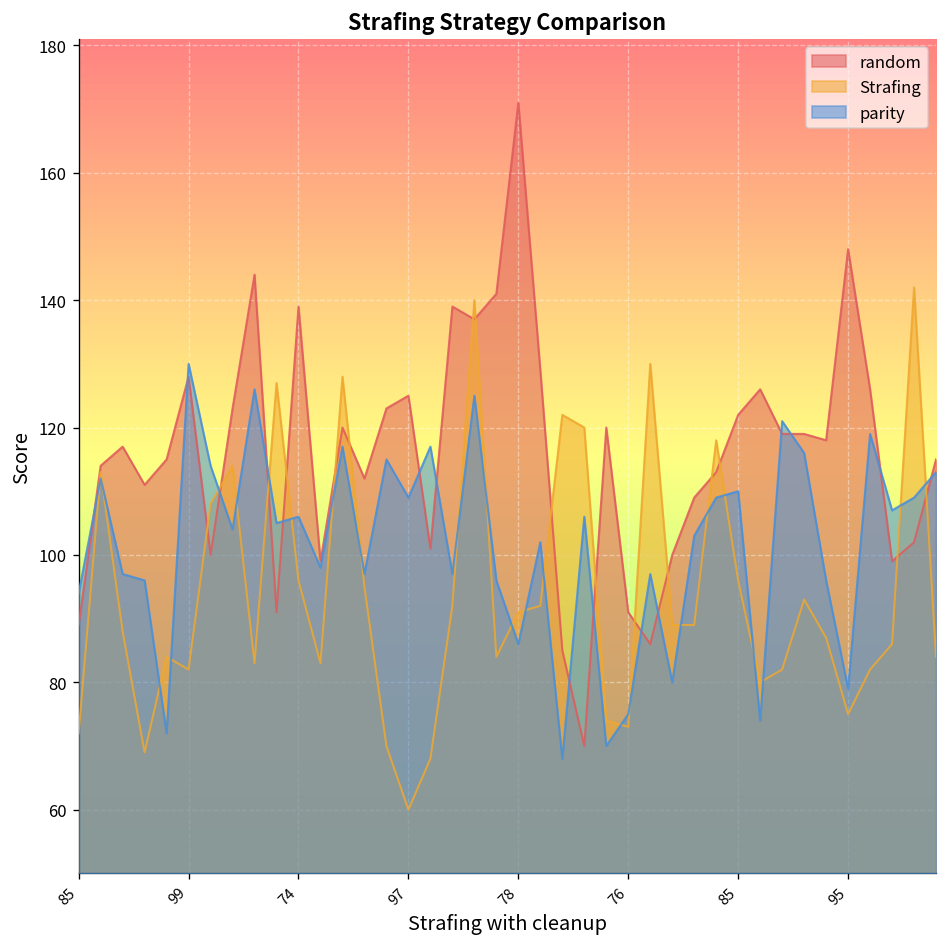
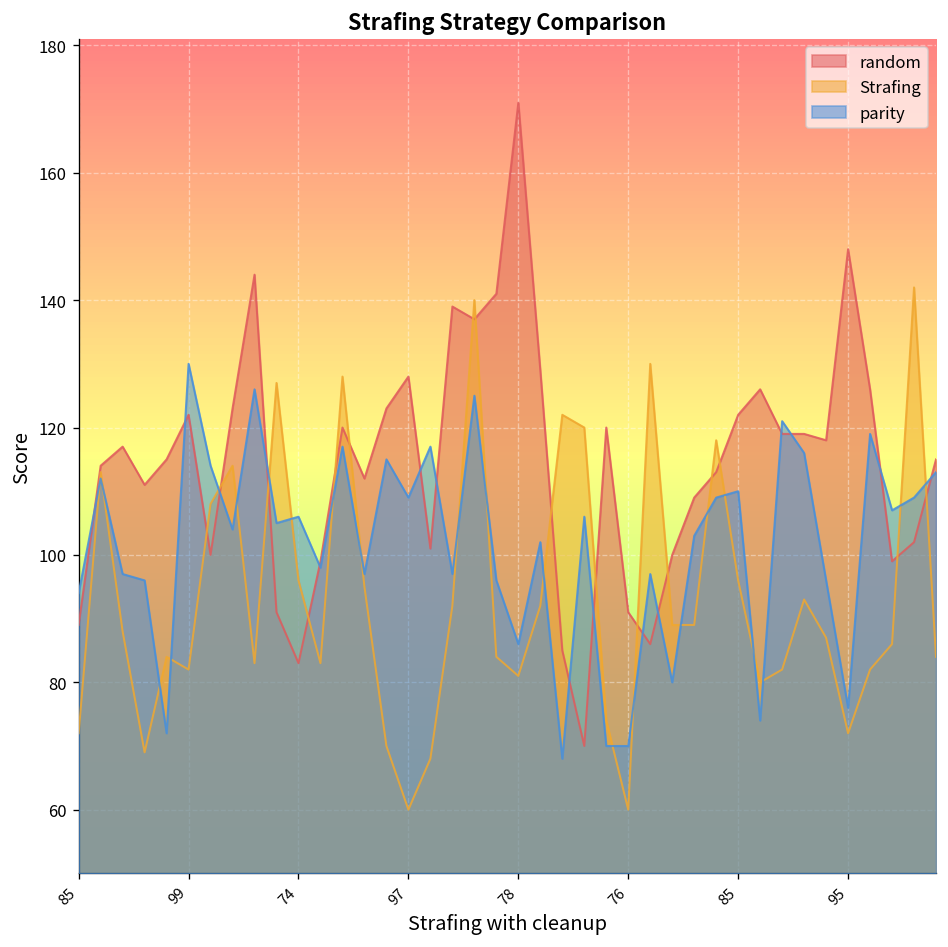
random, 99: 128 -> 122
random, 74: 139 -> 83
random, 97: 125 -> 128
Strafing, 78: 91 -> 81
Strafing, 76: 73 -> 60
parity, 76: 75 -> 70
Strafing, 95: 75 -> 72
parity, 95: 79 -> 76
